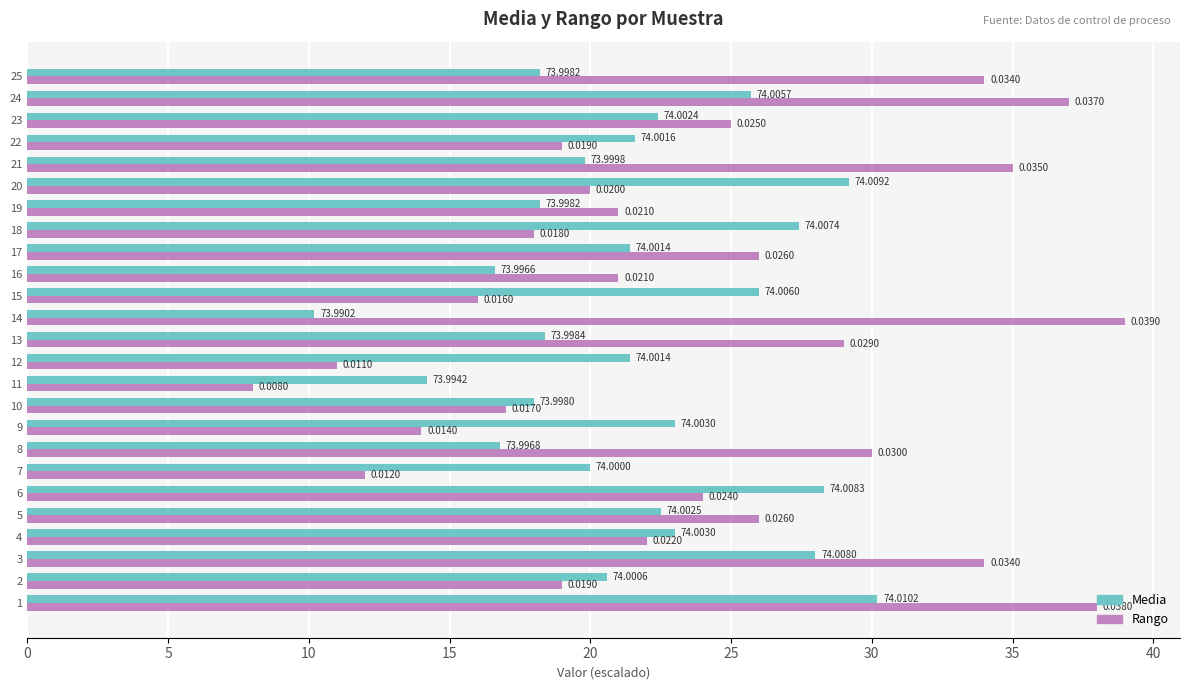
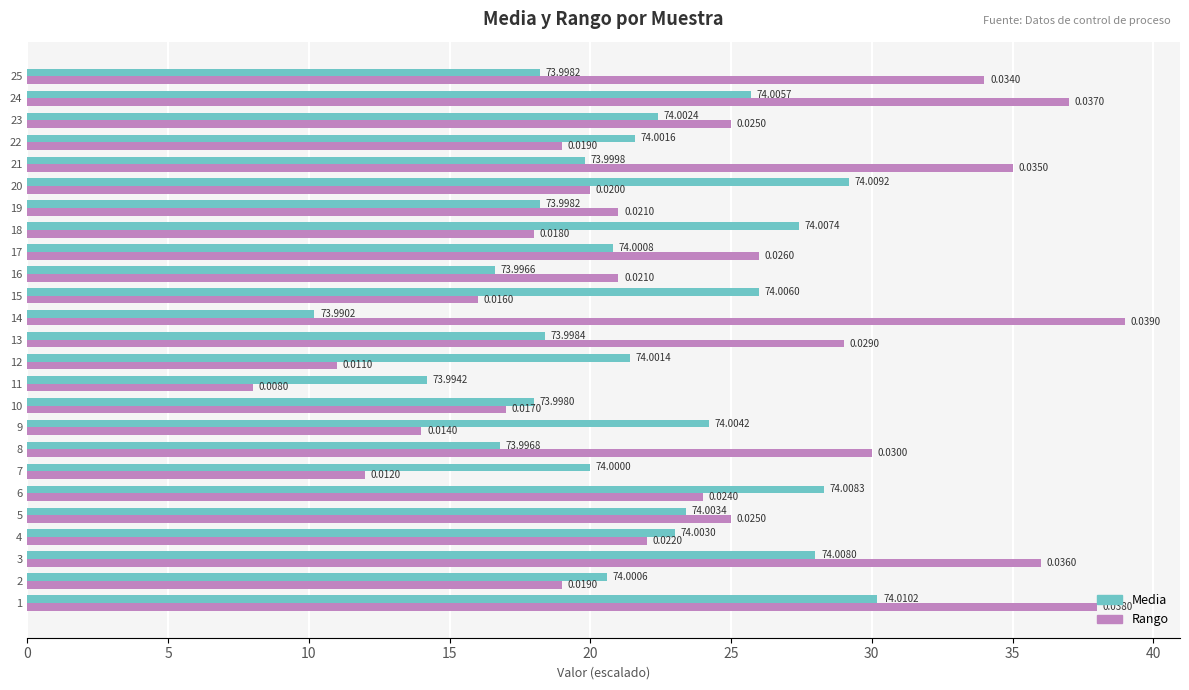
Media, 17: 74.0014 -> 74.0008
Media, 9: 74.0030 -> 74.0042
Media, 5: 74.0025 -> 74.0034
Rango, 5: 0.0260 -> 0.0250
Rango, 3: 0.0340 -> 0.0360
